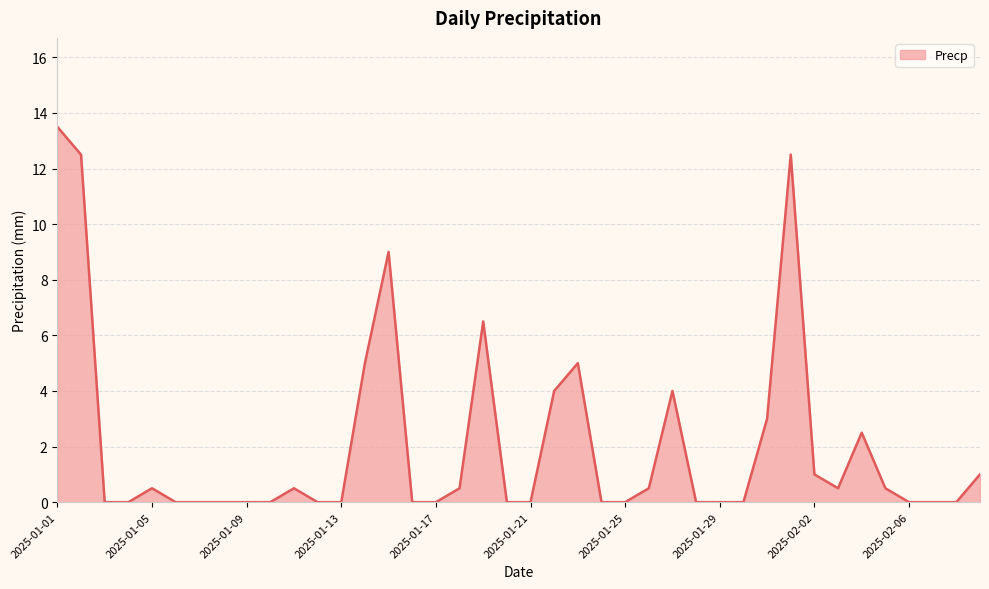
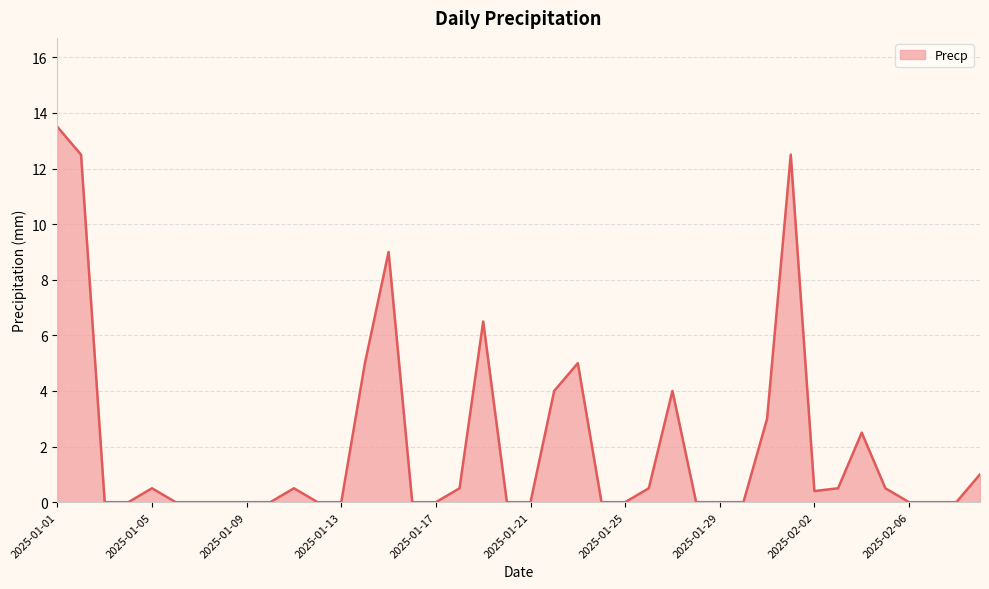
2025-02-02: 1.0 -> 0.4
